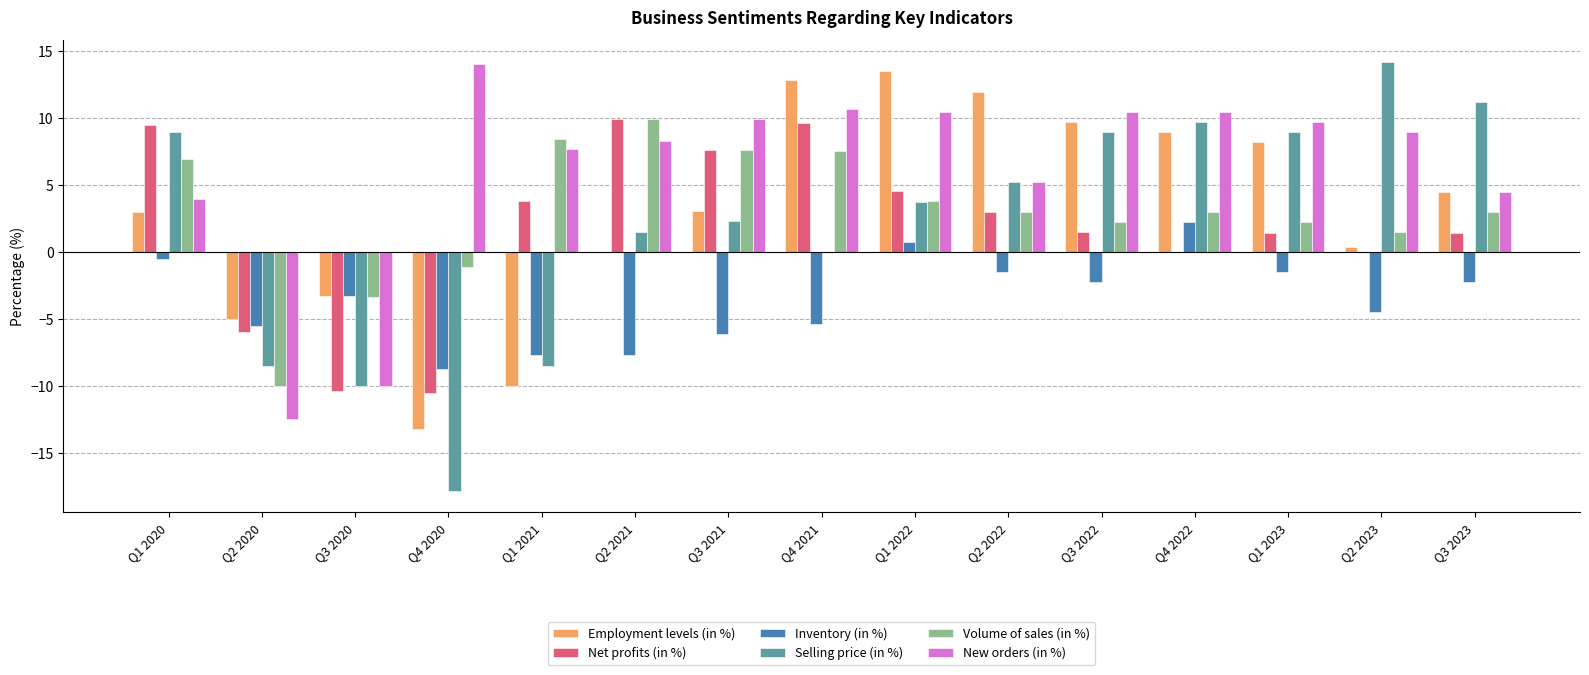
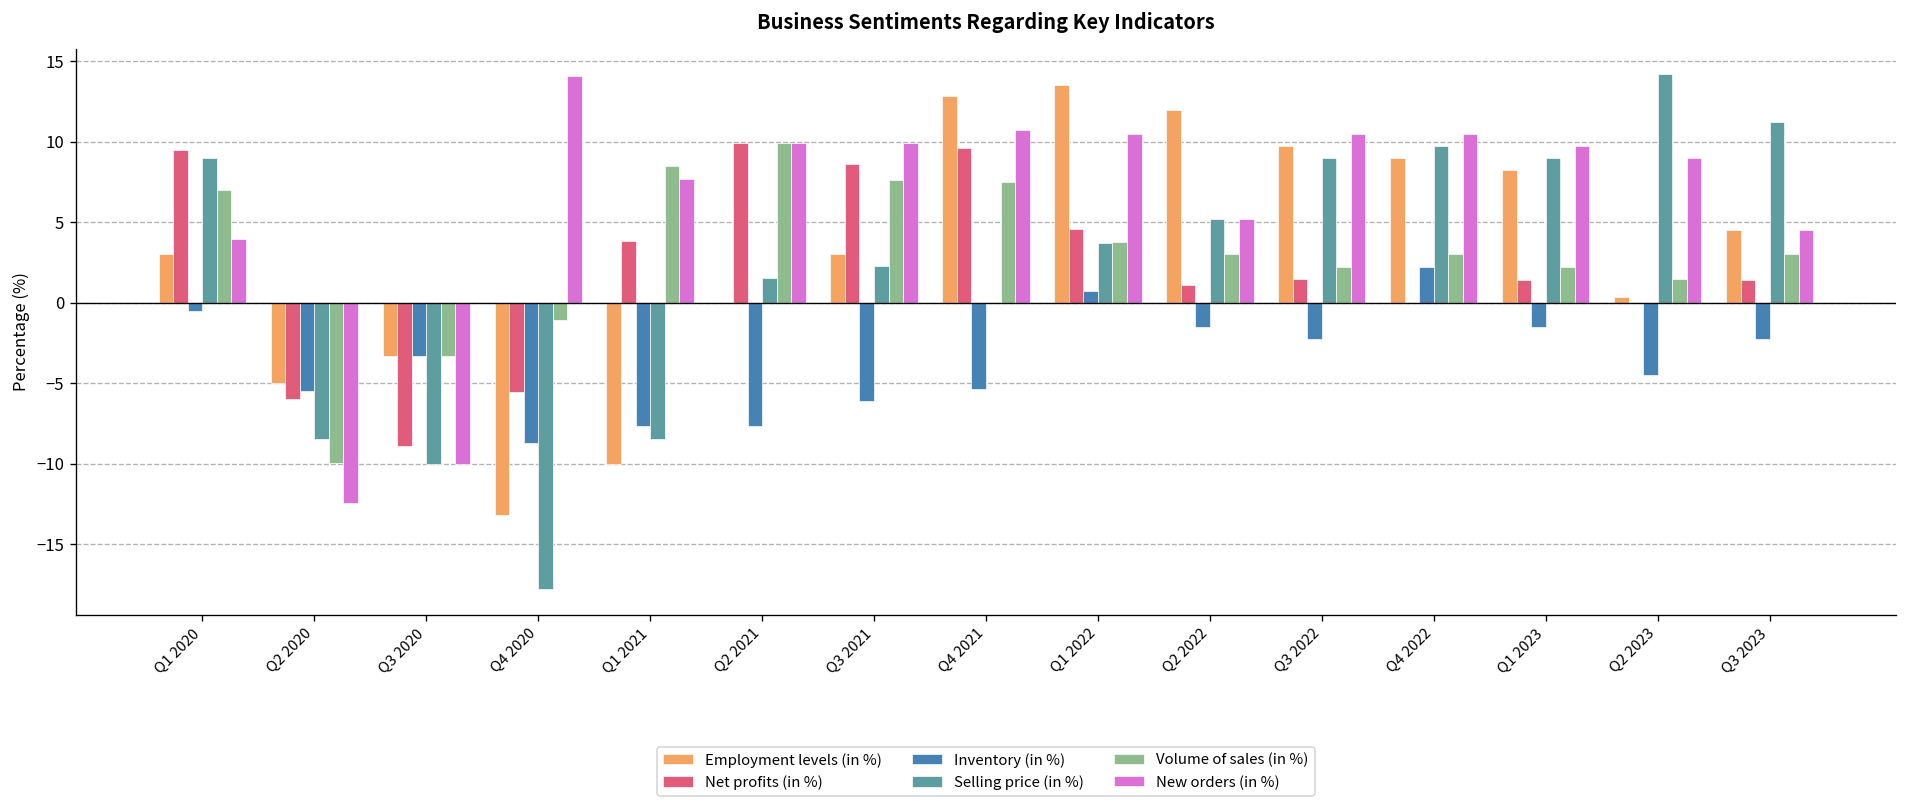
Net profits (in %), Q3 2020: -10.3 -> -8.9
Net profits (in %), Q4 2020: -10.5 -> -5.6
New orders (in %), Q2 2021: 8.3 -> 9.9
Net profits (in %), Q3 2021: 7.6 -> 8.6
Net profits (in %), Q2 2022: 3.0 -> 1.1
